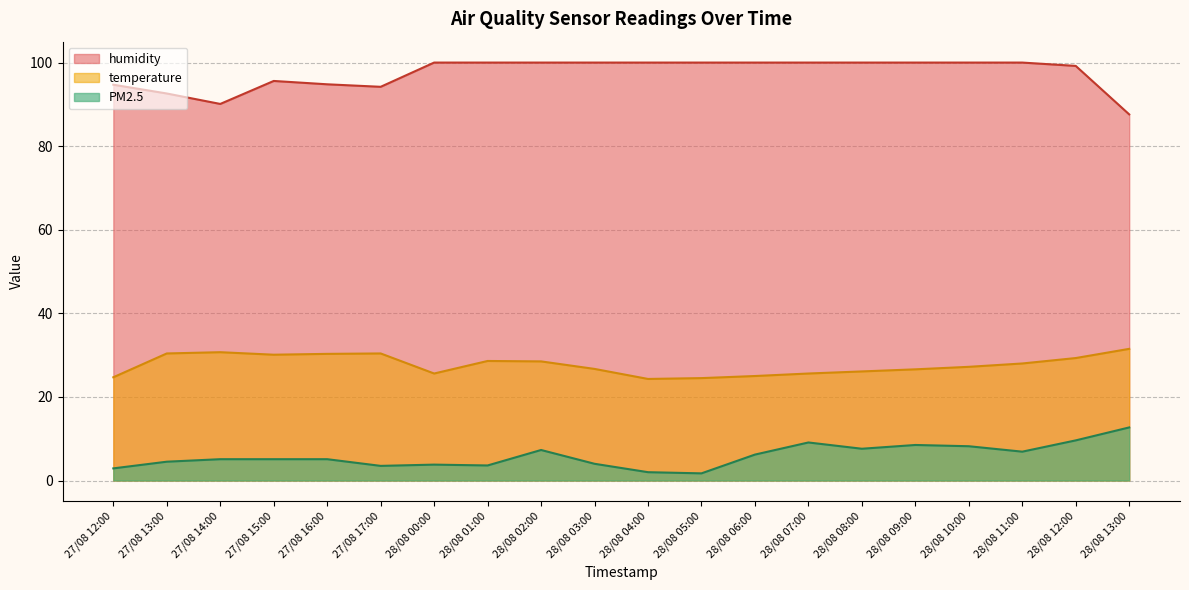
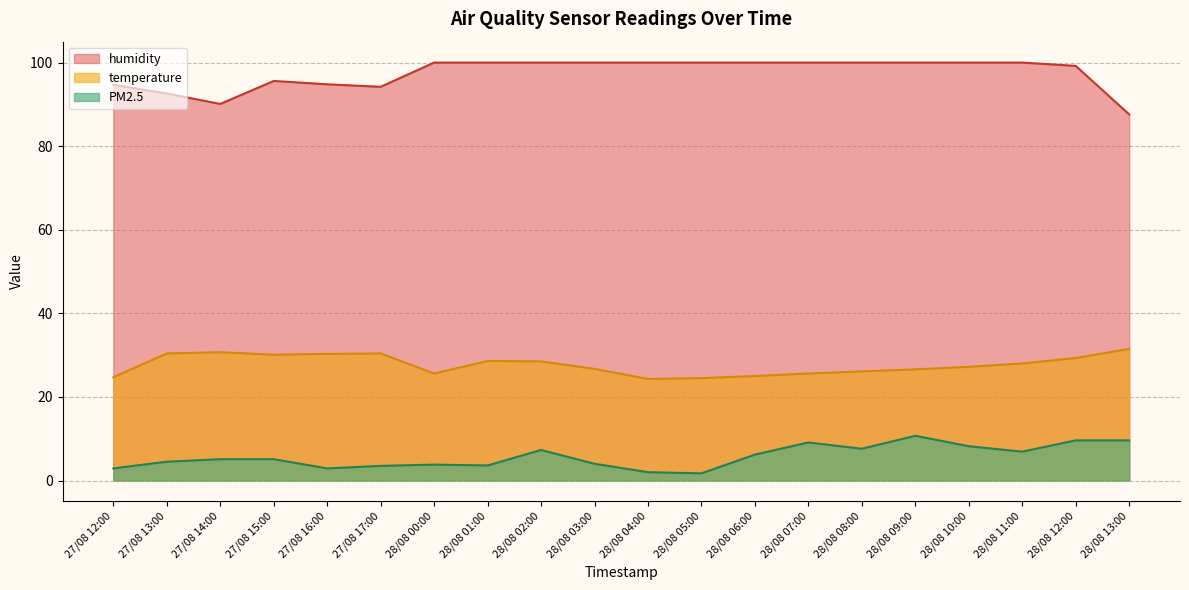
PM2.5, 27/08 16:00: 5 -> 3
PM2.5, 28/08 09:00: 9 -> 11
PM2.5, 28/08 13:00: 13 -> 10
